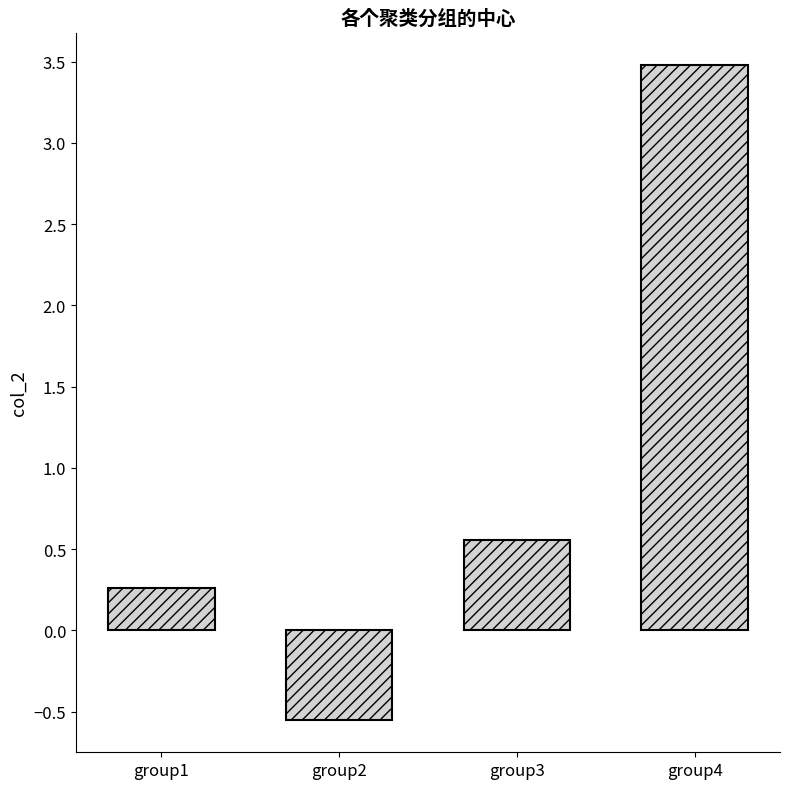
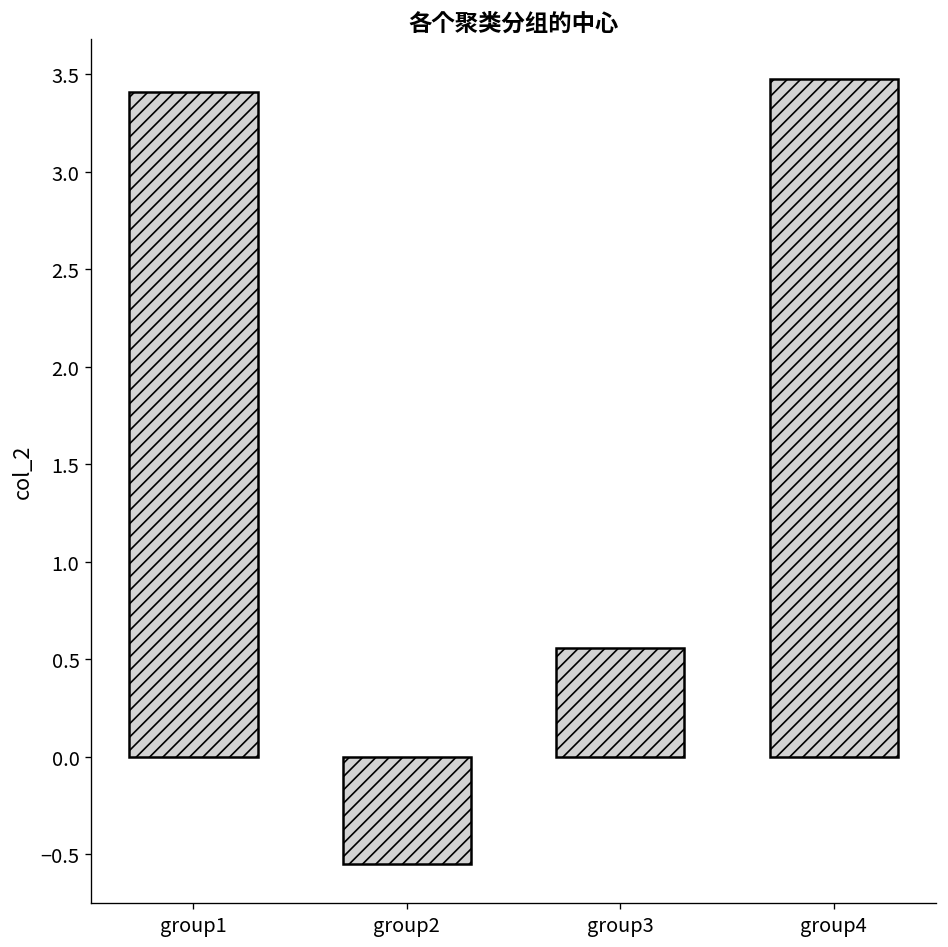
group1: 0.26 -> 3.41
